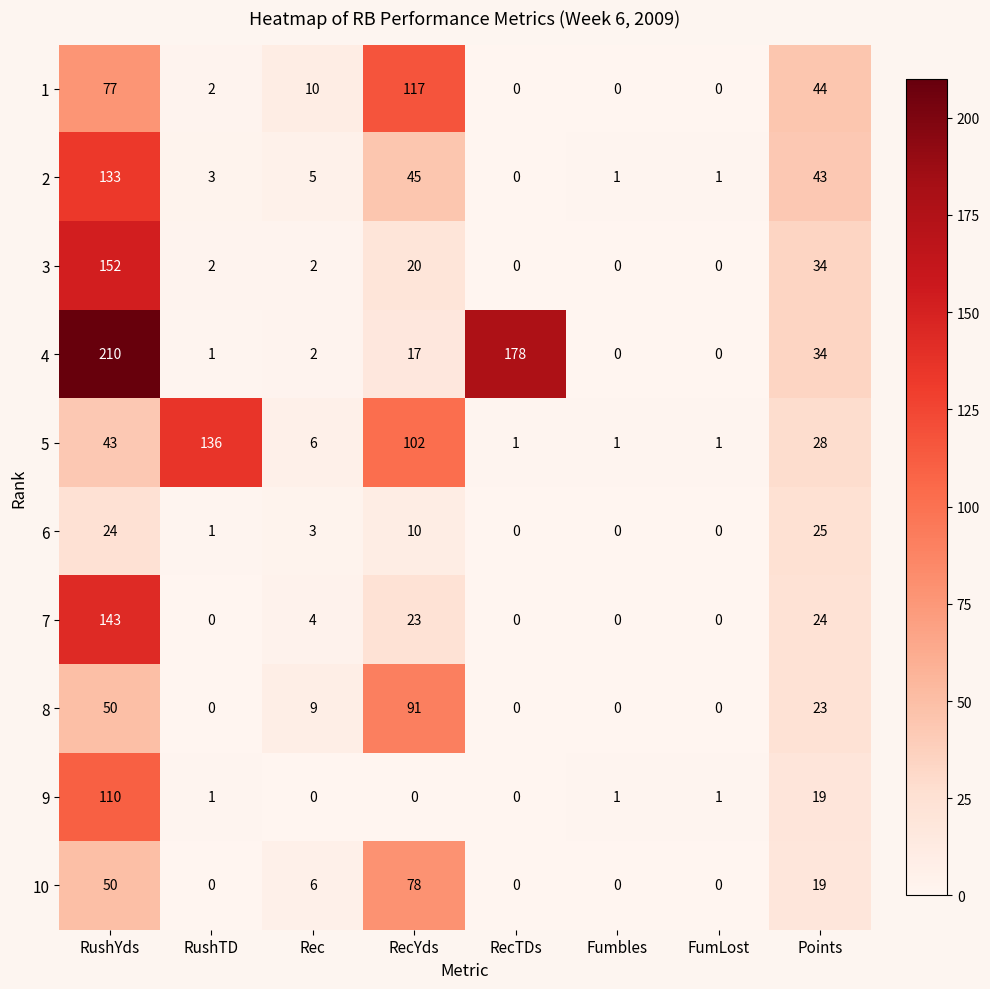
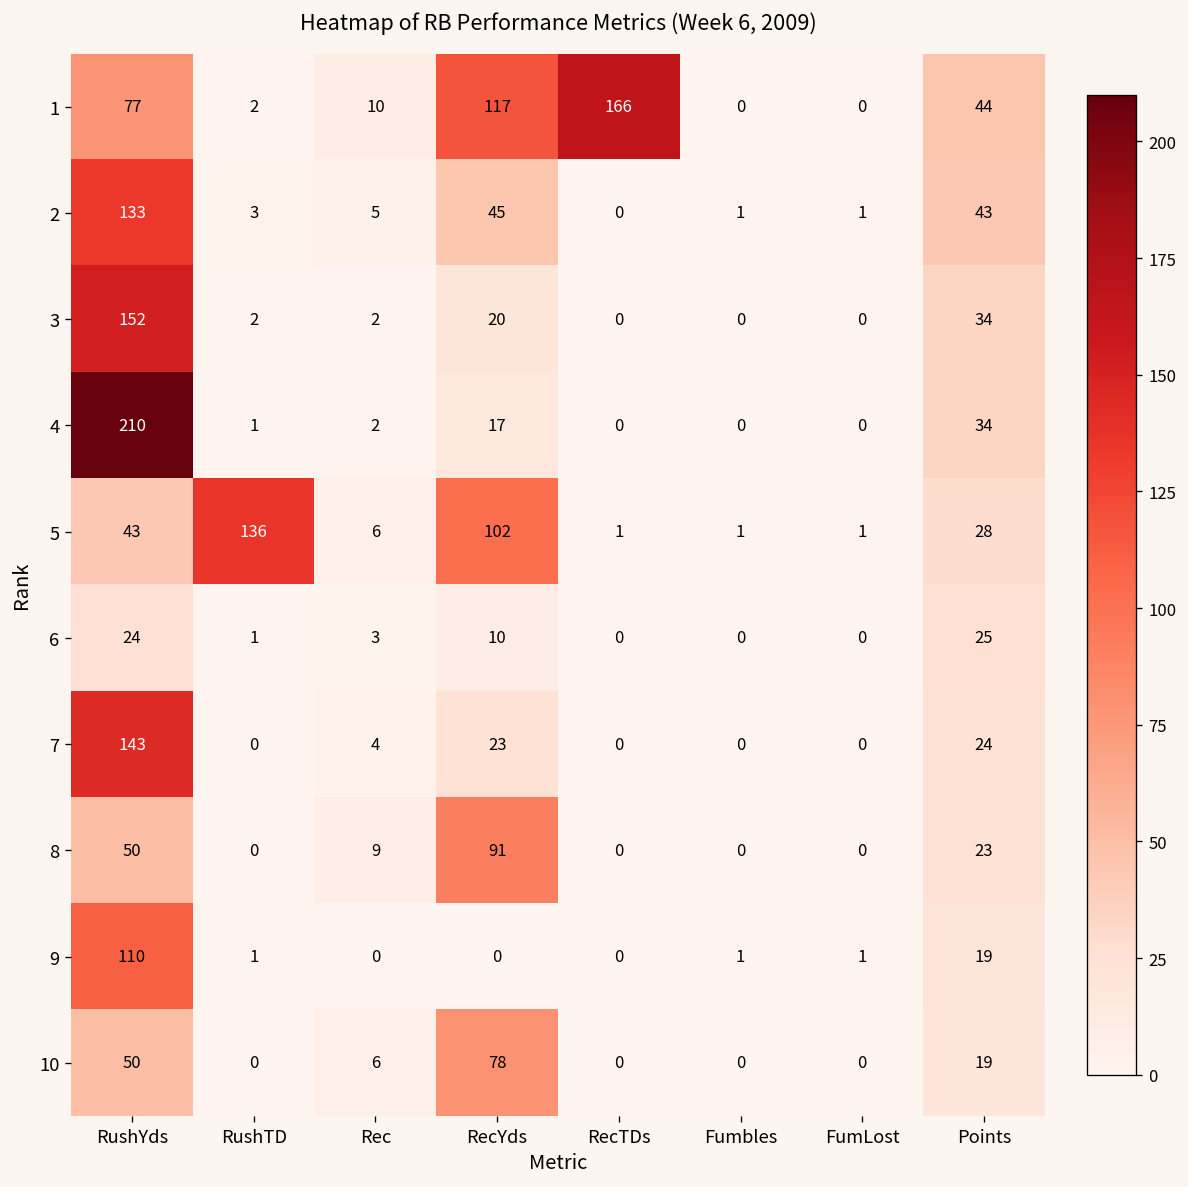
1, RecTDs: 0 -> 166
4, RecTDs: 178 -> 0
